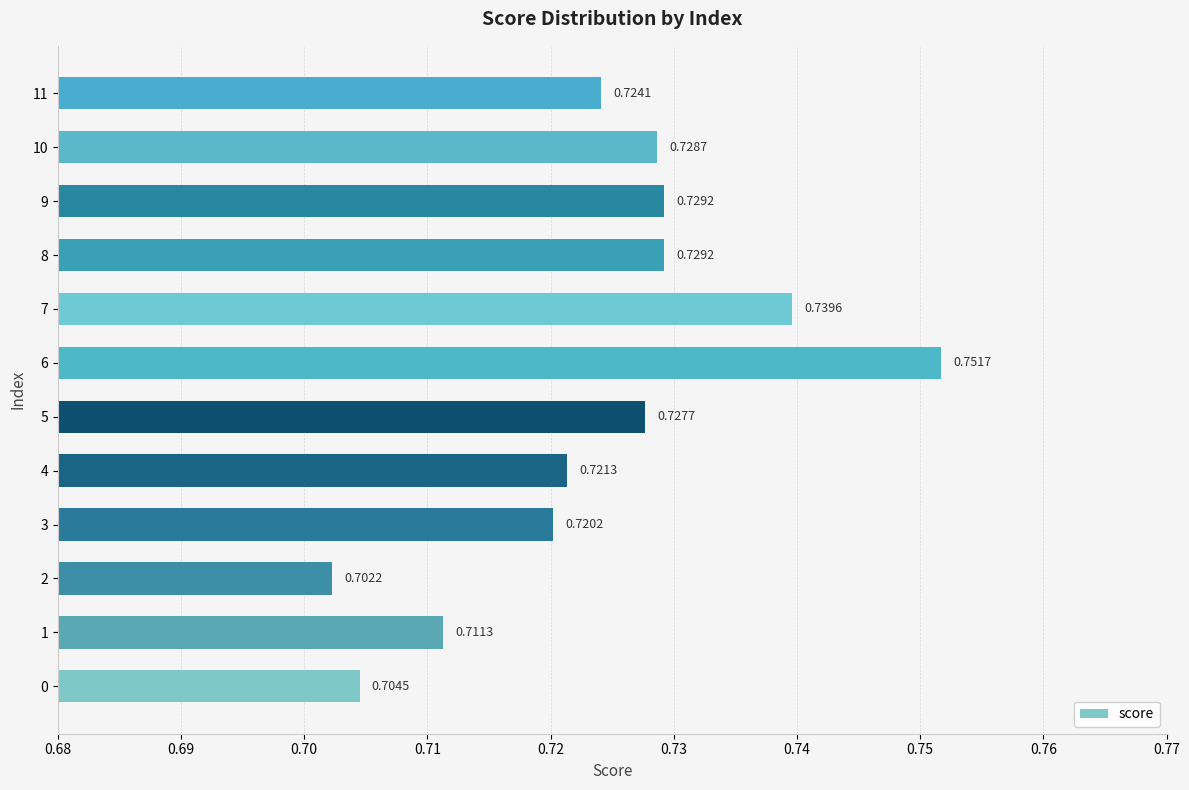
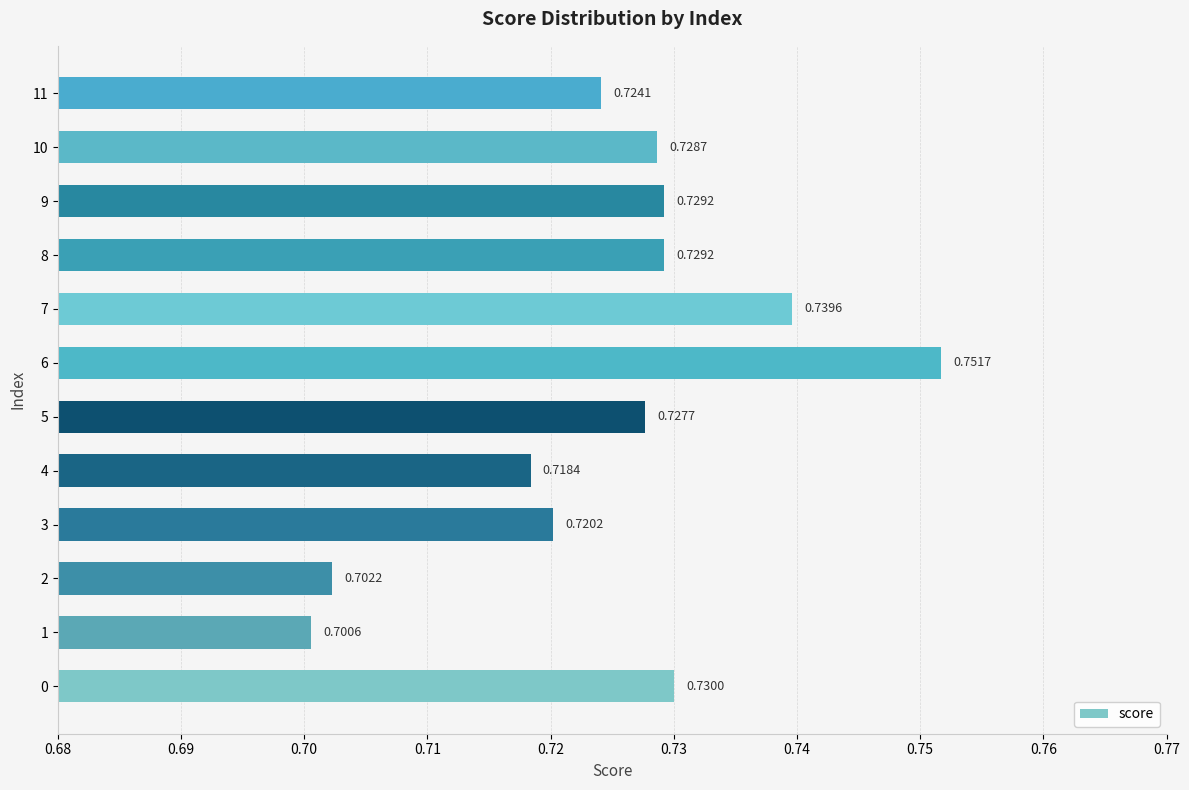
4: 0.7213 -> 0.7184
1: 0.7113 -> 0.7006
0: 0.7045 -> 0.7300
